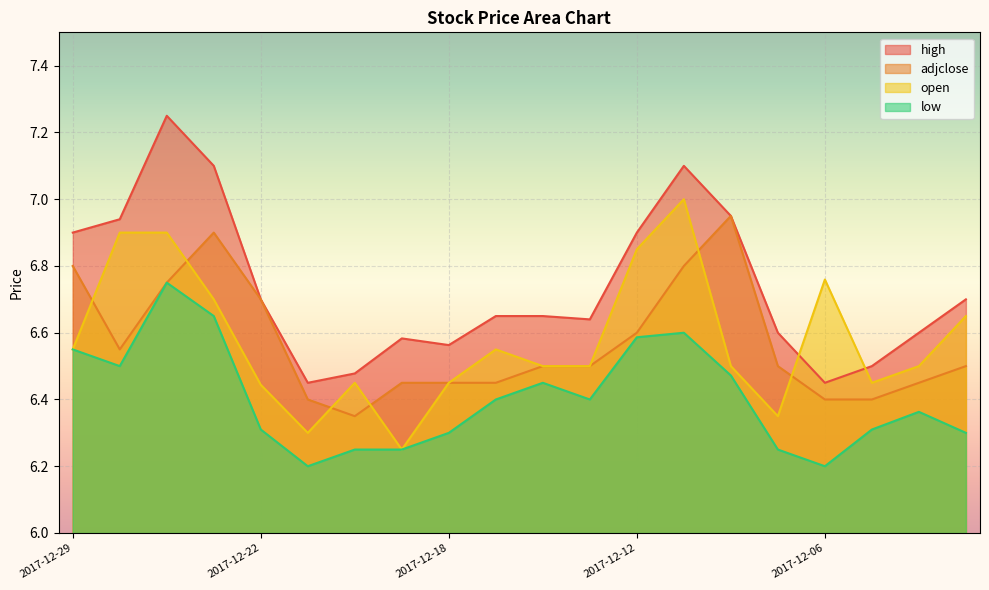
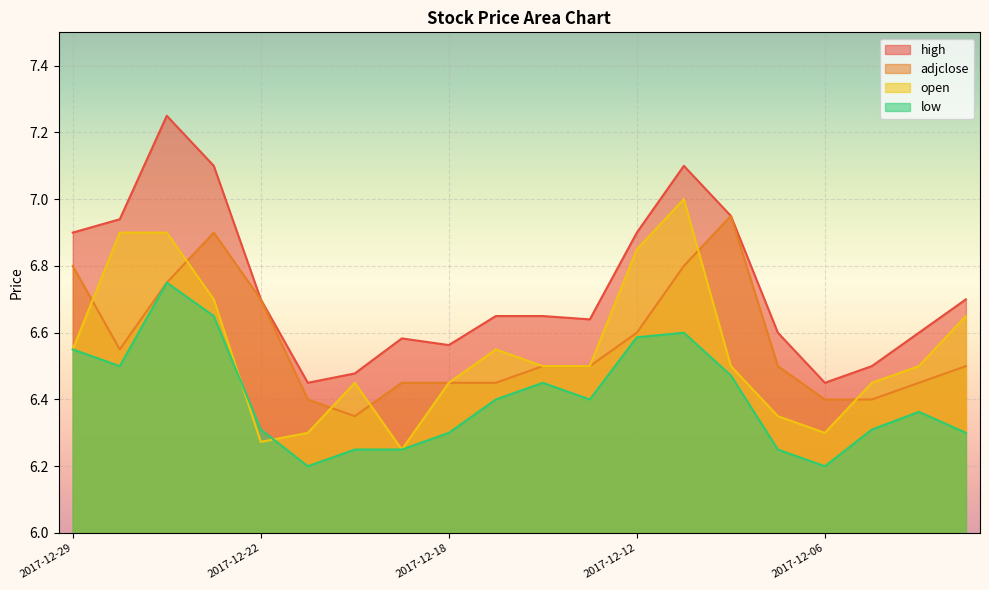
open, 2017-12-22: 6.44 -> 6.27
open, 2017-12-06: 6.76 -> 6.30
